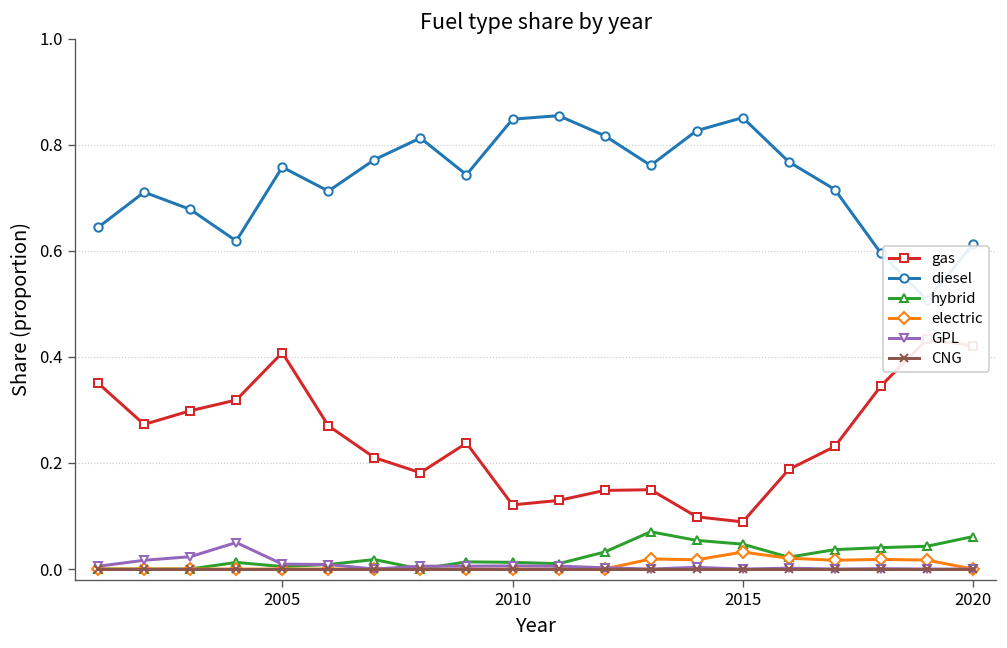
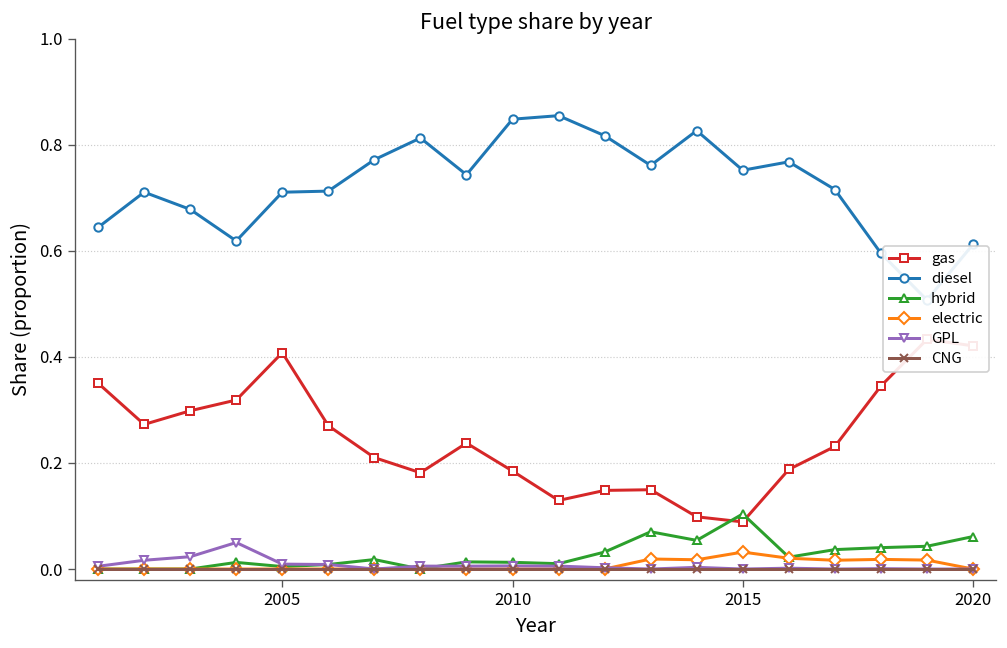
diesel, 2005: 0.76 -> 0.71
gas, 2010: 0.12 -> 0.18
diesel, 2015: 0.85 -> 0.75
hybrid, 2015: 0.05 -> 0.10
